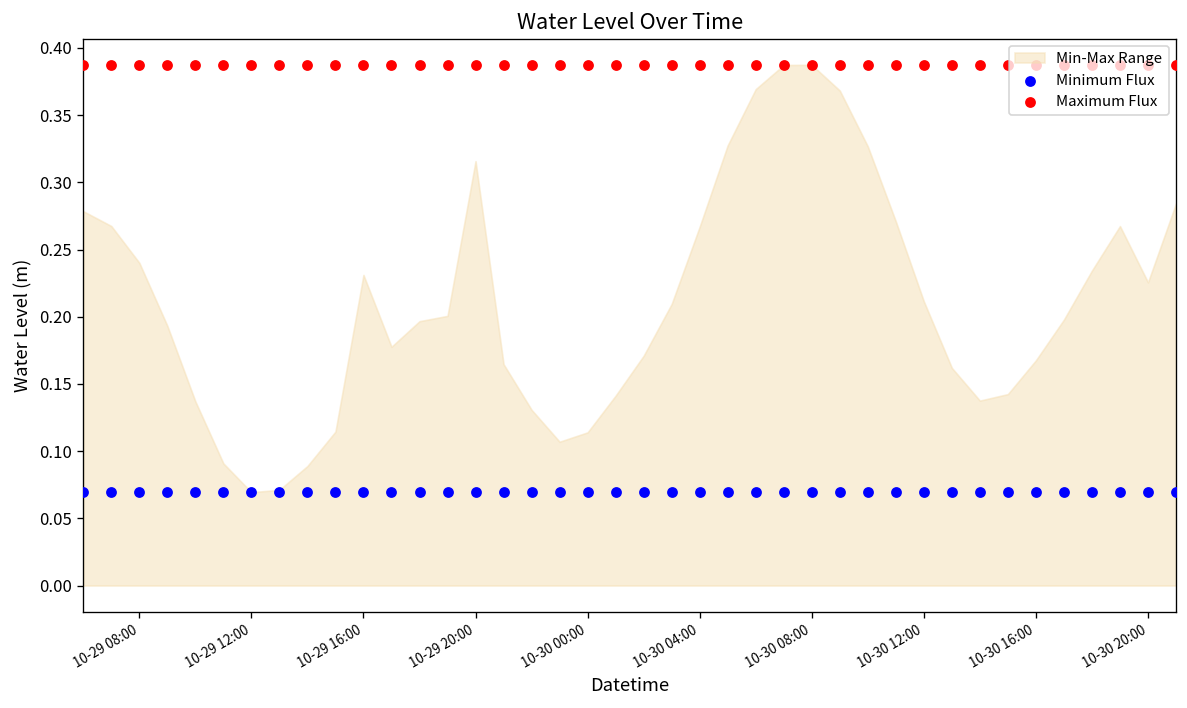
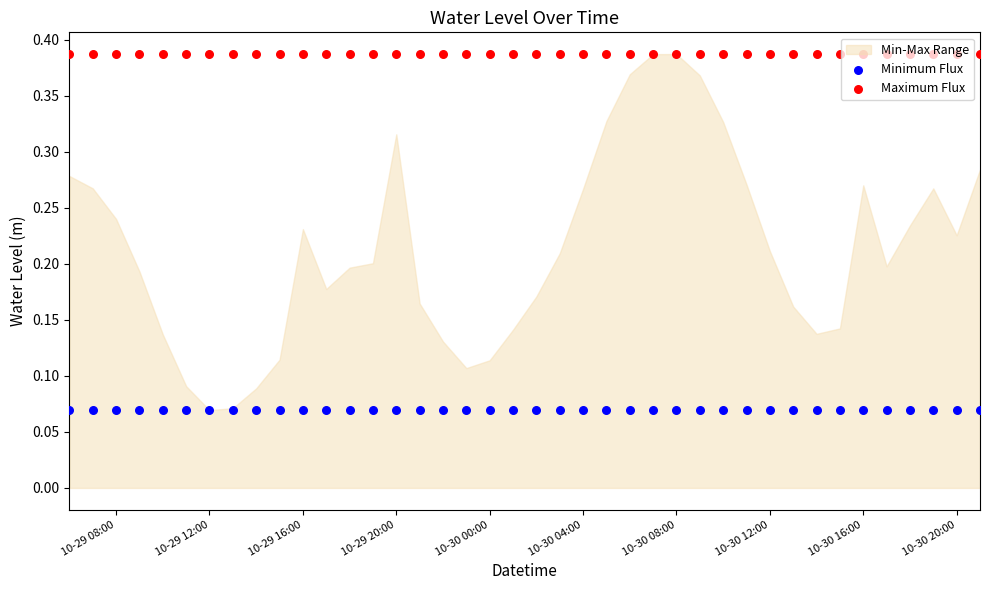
Min-Max Range, 10-30 16:00: 0.168 -> 0.270
